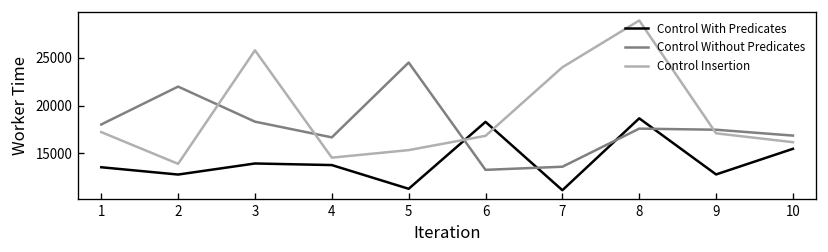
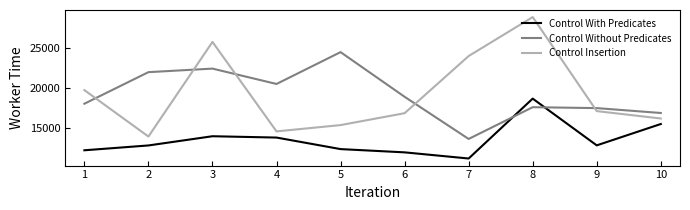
Control With Predicates, 1: 14000 -> 12000
Control Insertion, 1: 17000 -> 20000
Control Without Predicates, 3: 18000 -> 22000
Control Without Predicates, 4: 17000 -> 21000
Control With Predicates, 5: 11000 -> 12000
Control With Predicates, 6: 18000 -> 12000
Control Without Predicates, 6: 13000 -> 19000
